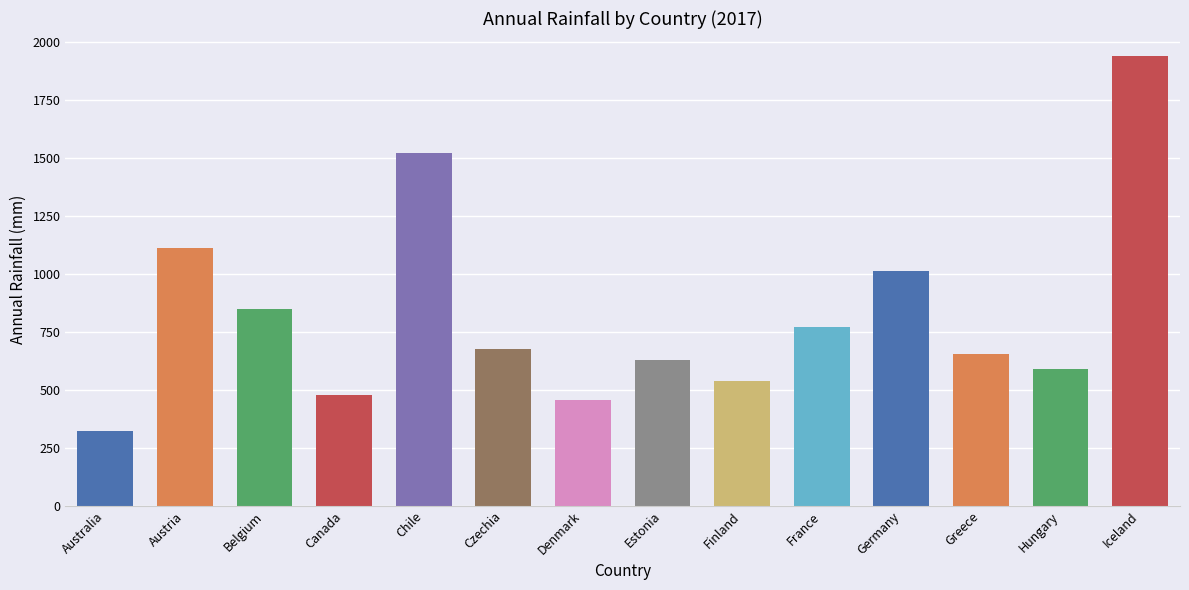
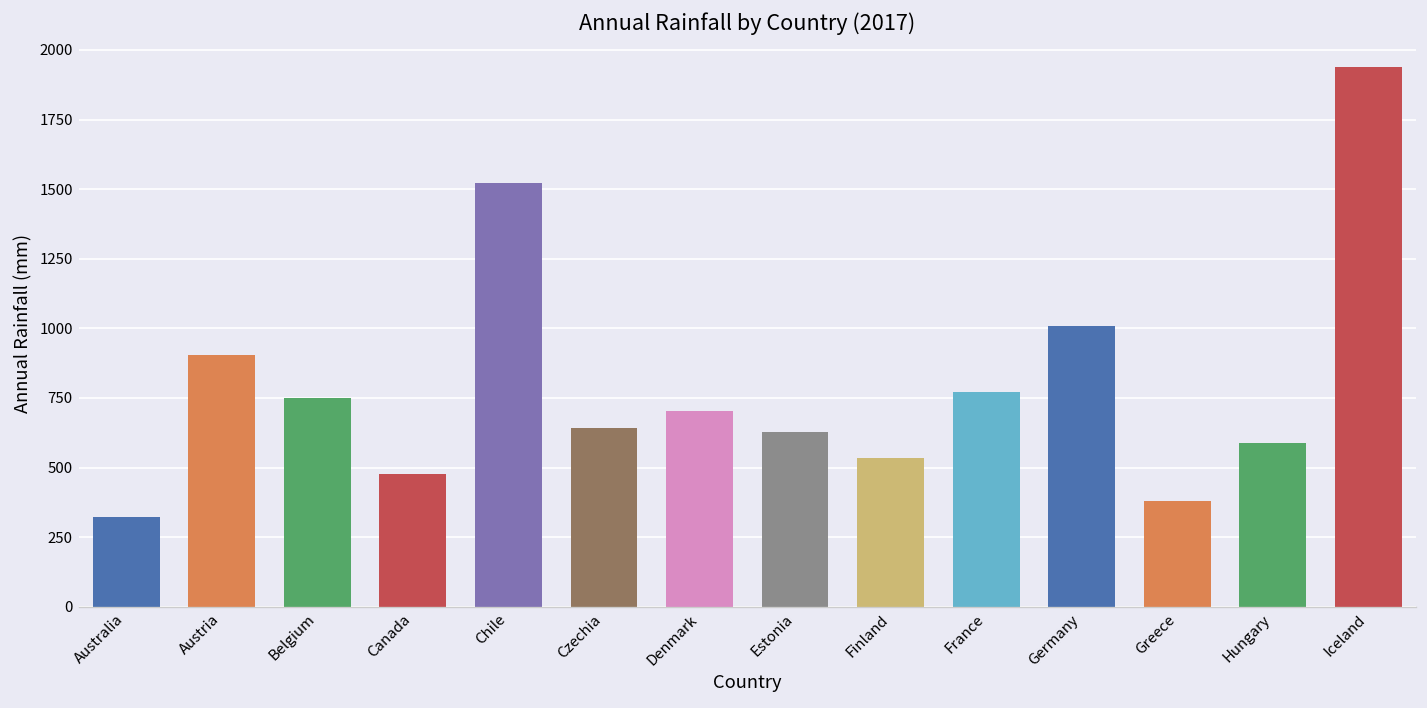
Austria: 1110 -> 910
Belgium: 850 -> 750
Czechia: 680 -> 640
Denmark: 460 -> 700
Greece: 650 -> 380
